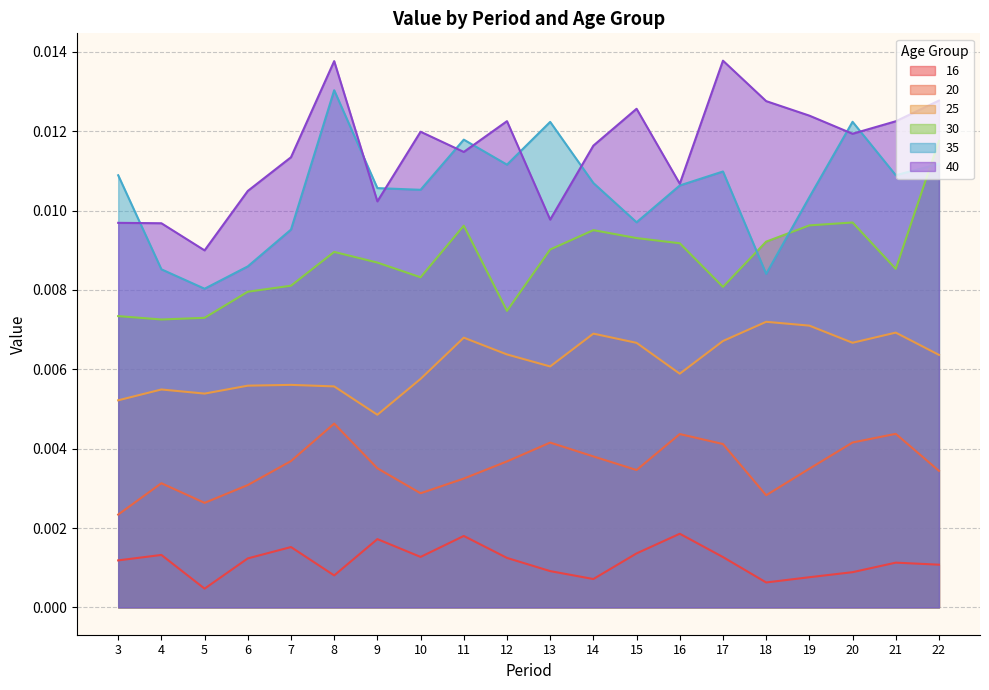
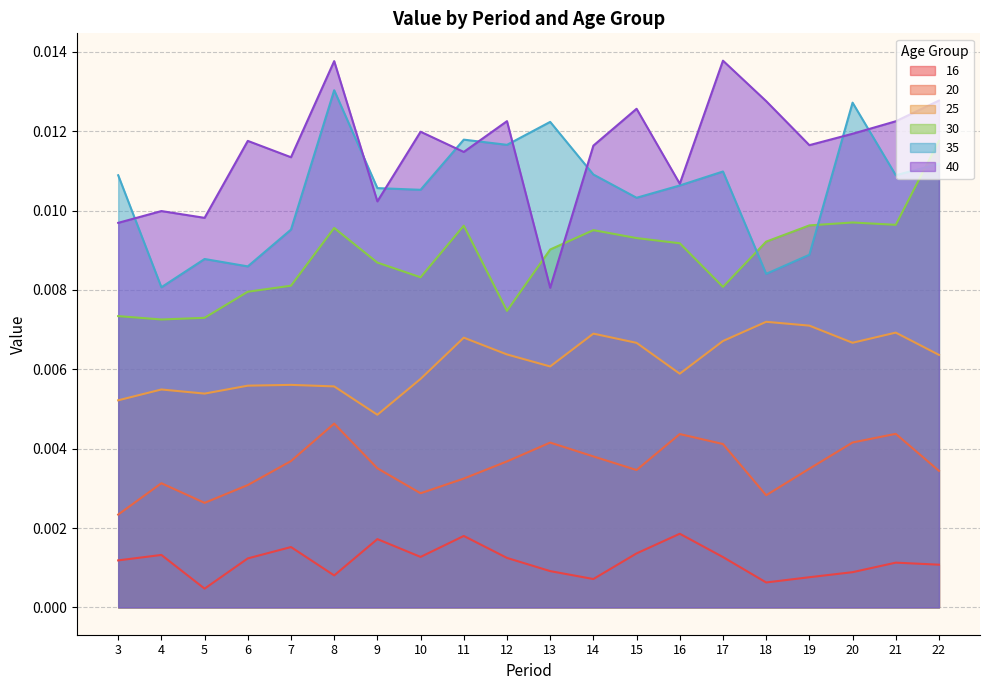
35, 4: 0.0085 -> 0.0081
40, 4: 0.0097 -> 0.0100
35, 5: 0.0080 -> 0.0088
40, 5: 0.0090 -> 0.0098
40, 6: 0.0105 -> 0.0118
30, 8: 0.0090 -> 0.0096
35, 12: 0.0112 -> 0.0117
40, 13: 0.0098 -> 0.0081
35, 14: 0.0107 -> 0.0109
35, 15: 0.0097 -> 0.0103
35, 19: 0.0103 -> 0.0089
40, 19: 0.0124 -> 0.0116
35, 20: 0.0122 -> 0.0127
30, 21: 0.0085 -> 0.0096
